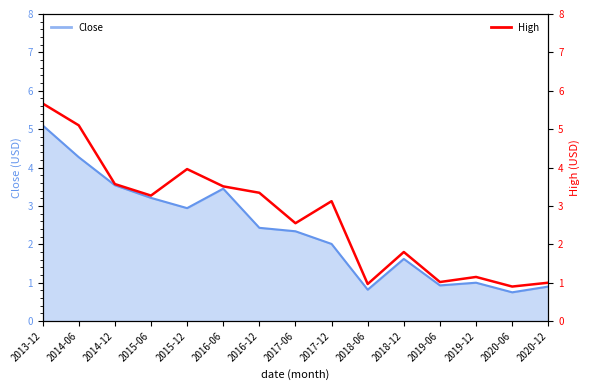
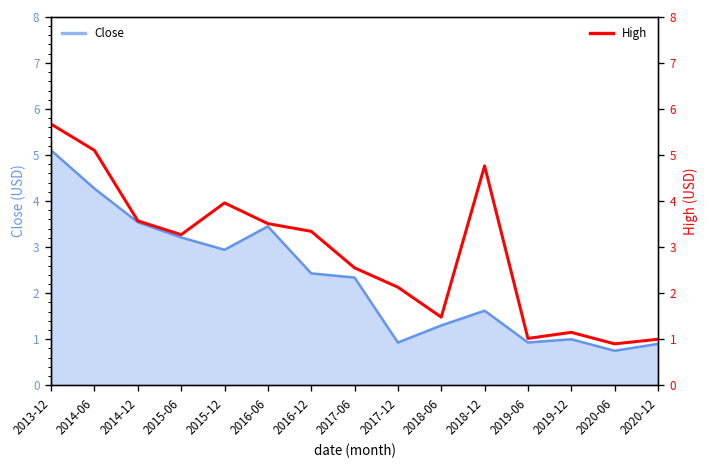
Close, 2017-12: 2.0 -> 0.9
Close, 2018-06: 0.8 -> 1.3
High, 2017-12: 3.1 -> 2.1
High, 2018-06: 1.0 -> 1.5
High, 2018-12: 1.8 -> 4.8
